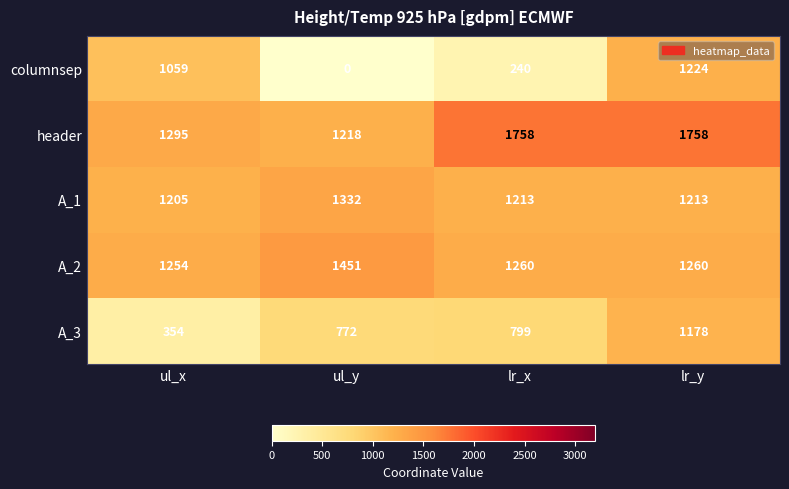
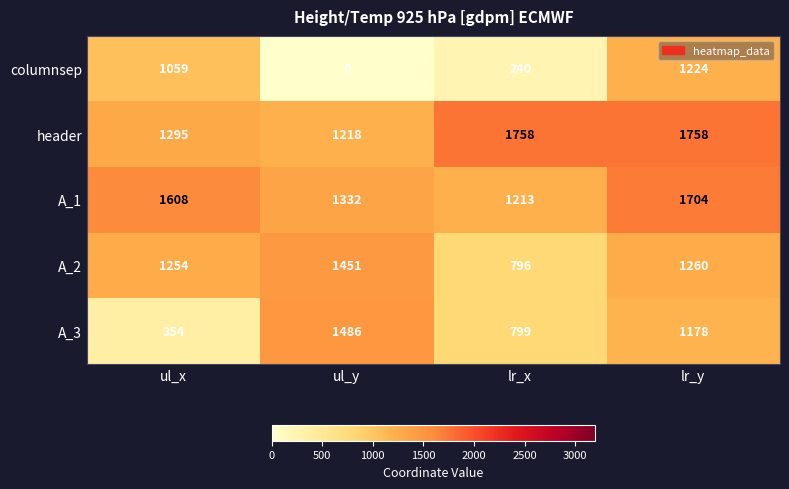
A_1, ul_x: 1205 -> 1608
A_1, lr_y: 1213 -> 1704
A_2, lr_x: 1260 -> 796
A_3, ul_y: 772 -> 1486
